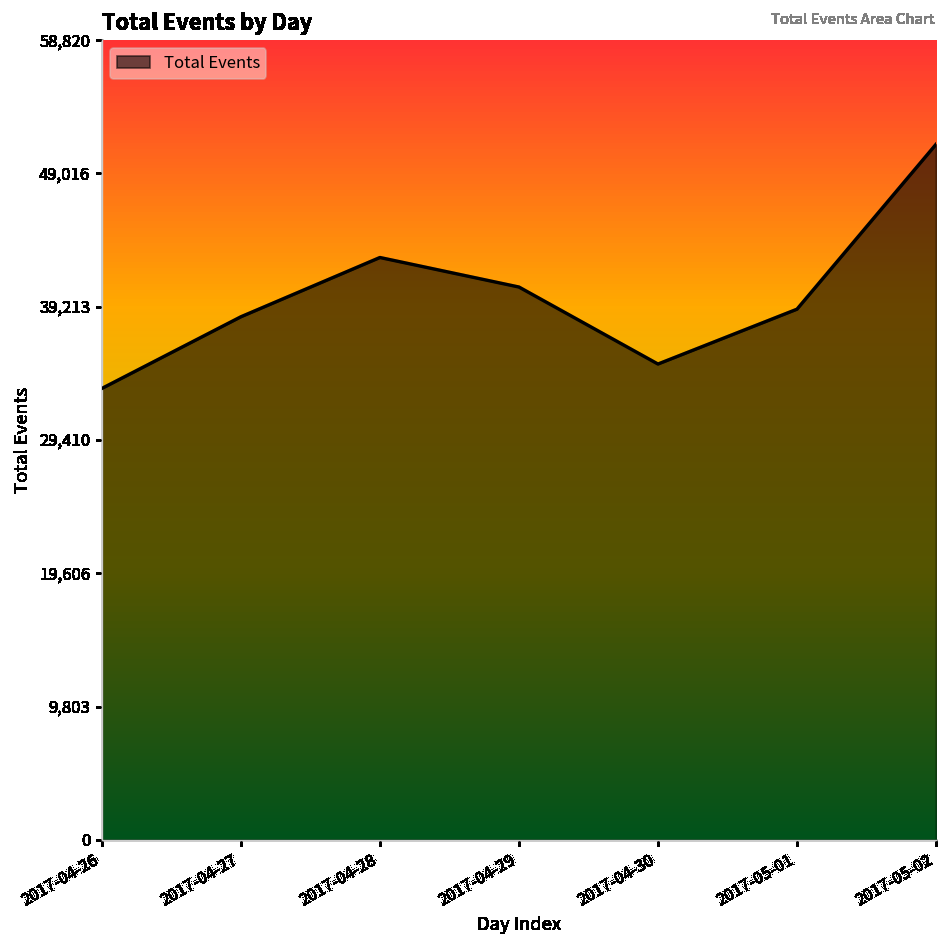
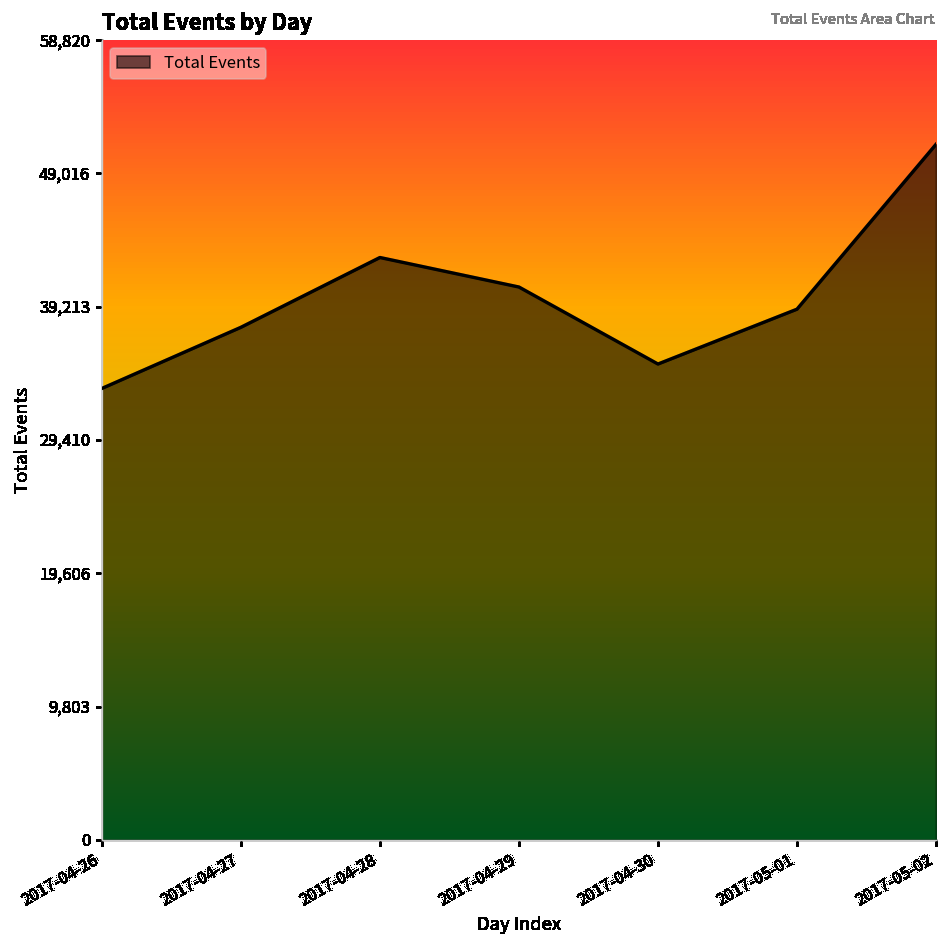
2017-04-27: 38,500 -> 37,700
